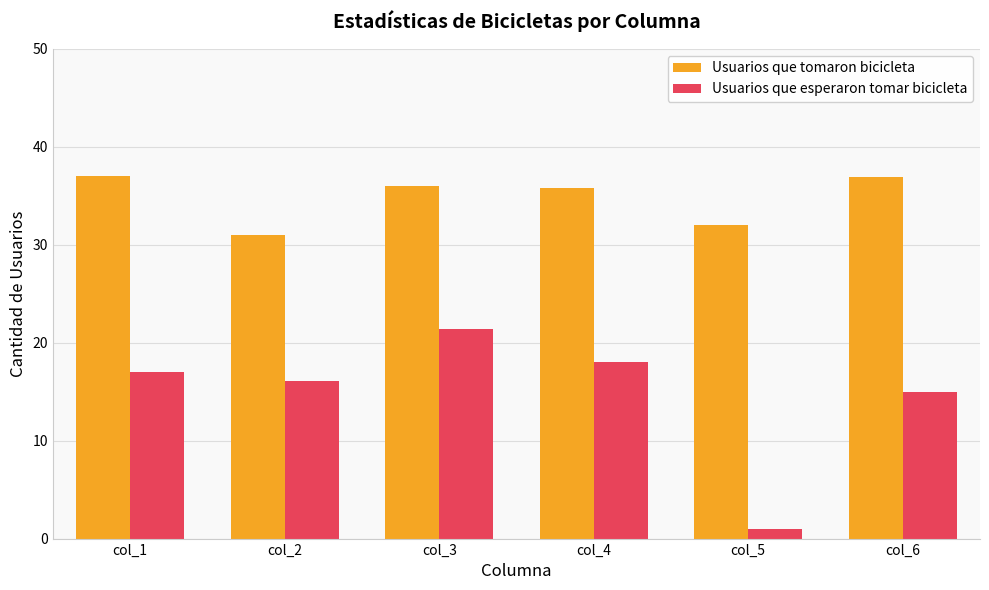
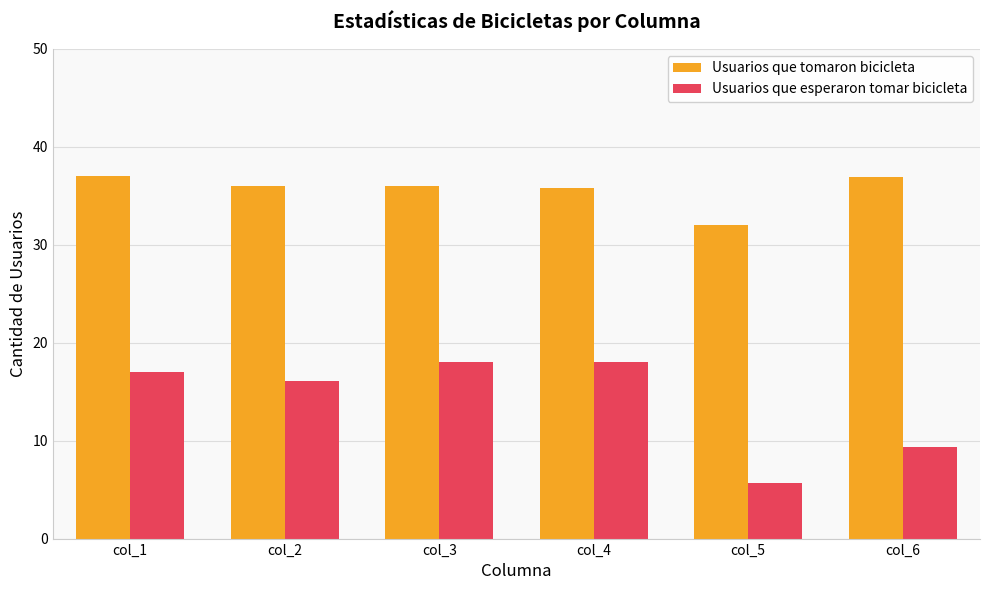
Usuarios que tomaron bicicleta, col_2: 31 -> 36
Usuarios que esperaron tomar bicicleta, col_3: 21 -> 18
Usuarios que esperaron tomar bicicleta, col_5: 1 -> 6
Usuarios que esperaron tomar bicicleta, col_6: 15 -> 9
